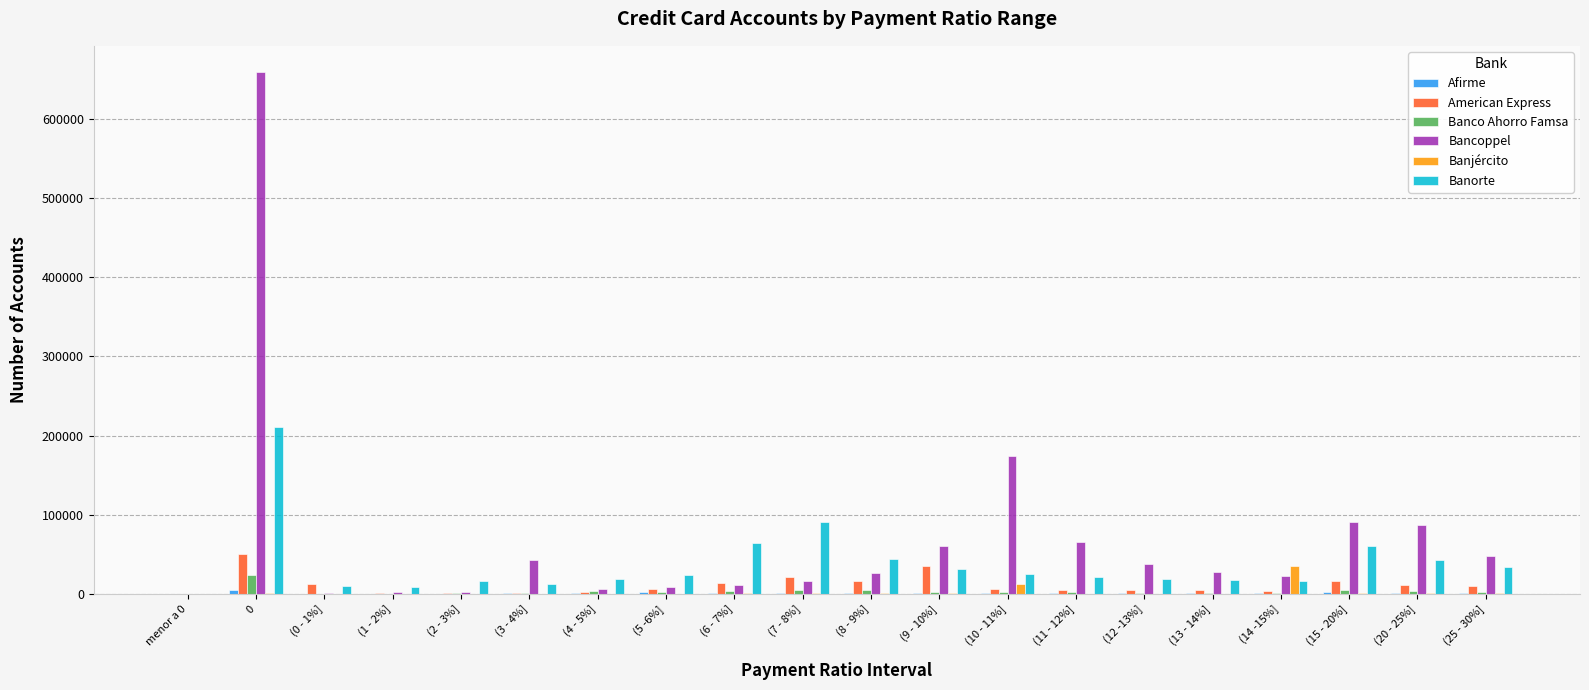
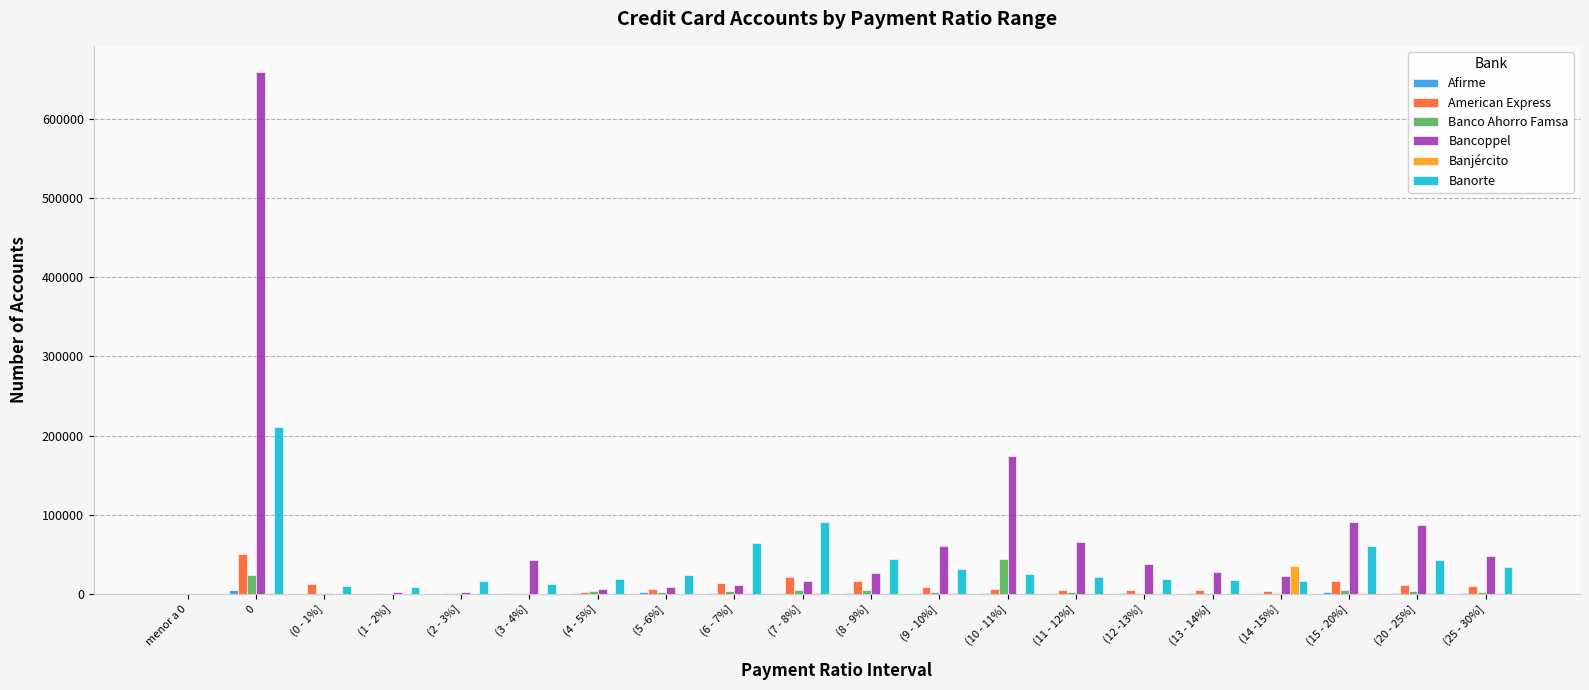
American Express, (9 - 10%]: 40000 -> 10000
Banco Ahorro Famsa, (10 - 11%]: 0 -> 40000
Banjército, (10 - 11%]: 10000 -> 0
